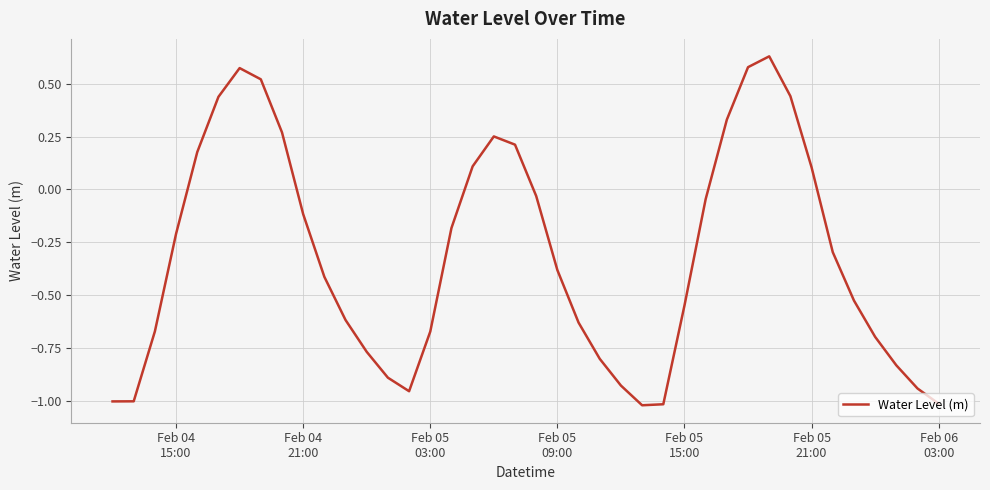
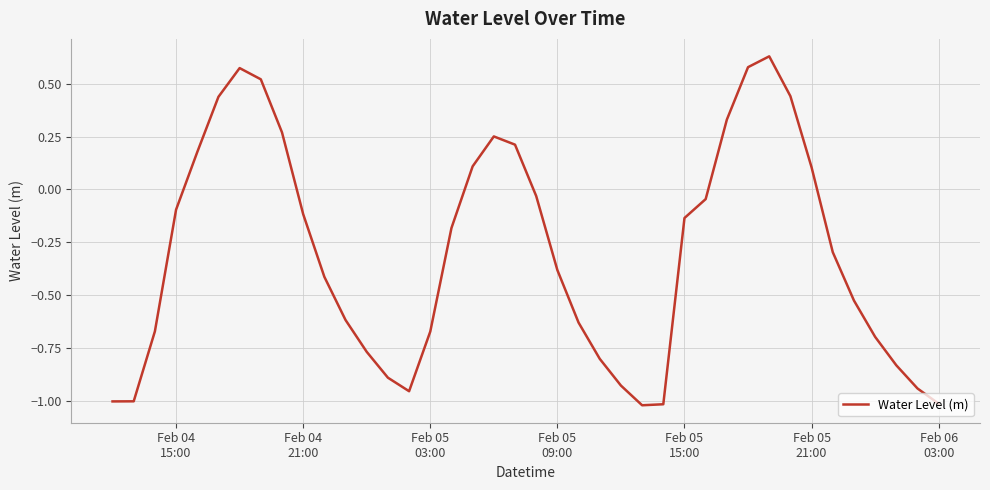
Feb 04 15:00: -0.21 -> -0.10
Feb 05 15:00: -0.55 -> -0.14
